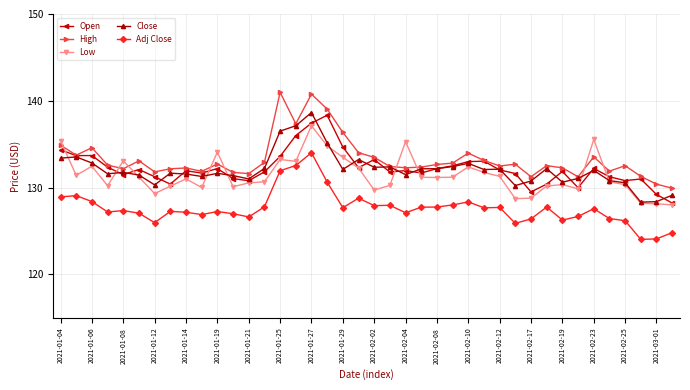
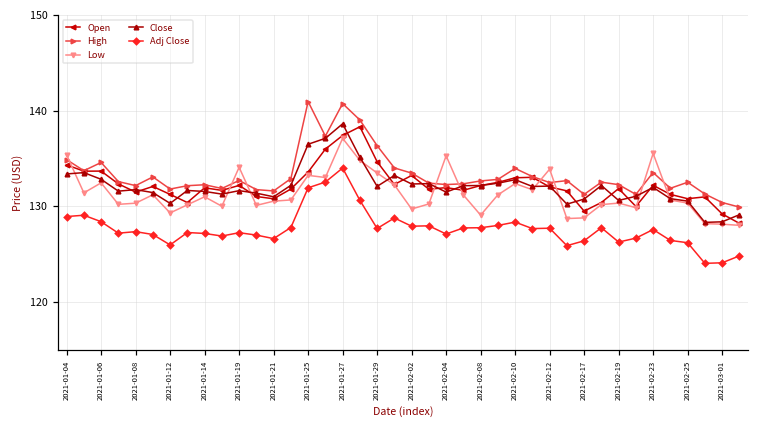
Low, 2021-01-08: 133 -> 130
Low, 2021-02-08: 131 -> 129
Low, 2021-02-12: 131 -> 134
